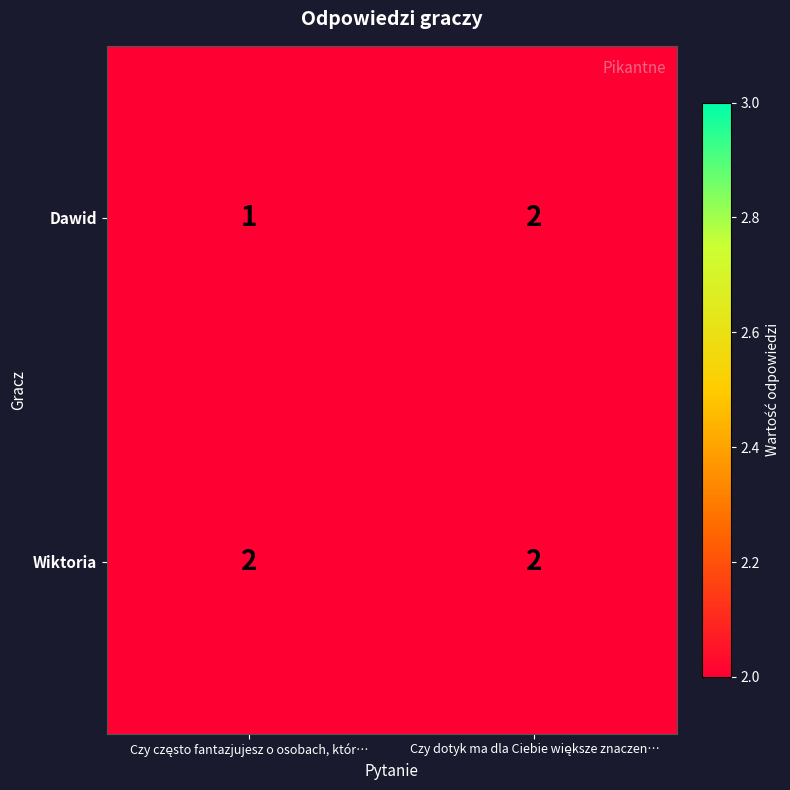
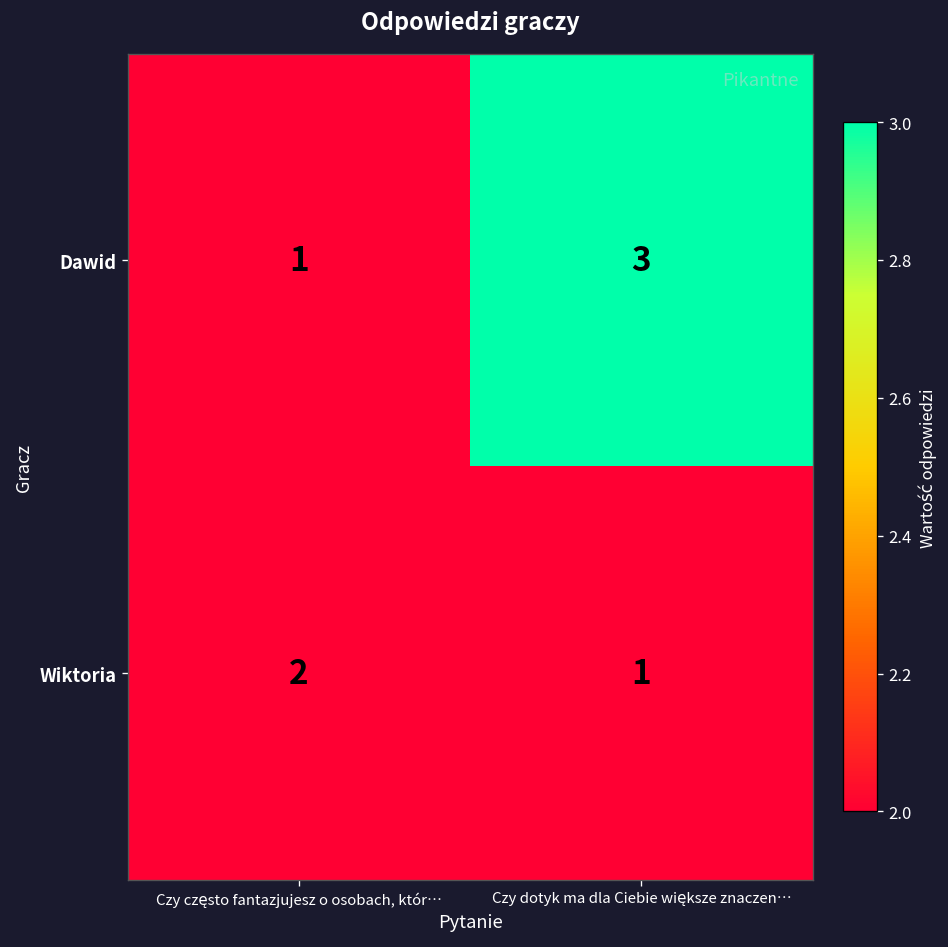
Dawid, Czy dotyk ma dla Ciebie większe znaczen…: 2 -> 3
Wiktoria, Czy dotyk ma dla Ciebie większe znaczen…: 2 -> 1
